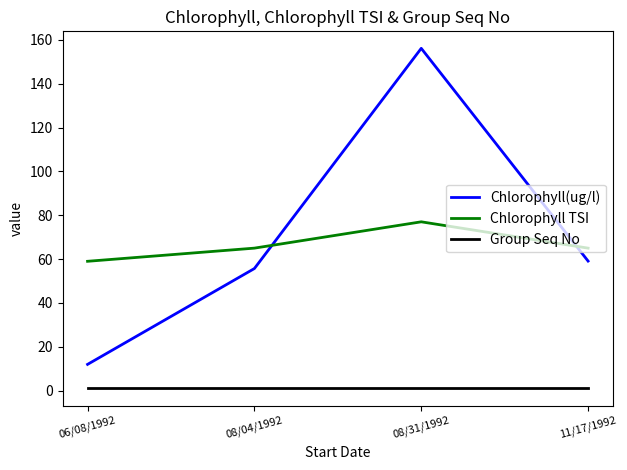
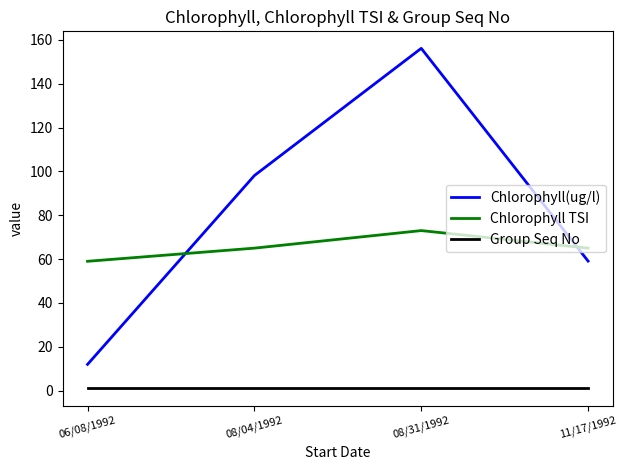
Chlorophyll(ug/l), 08/04/1992: 56 -> 98
Chlorophyll TSI, 08/31/1992: 77 -> 73
